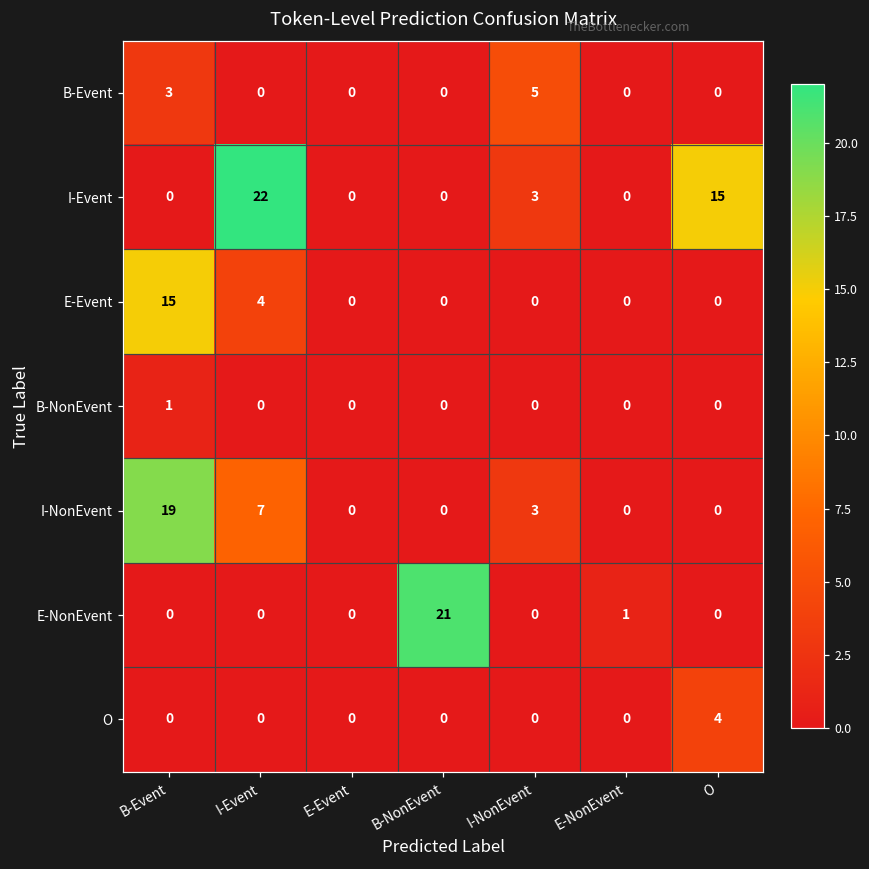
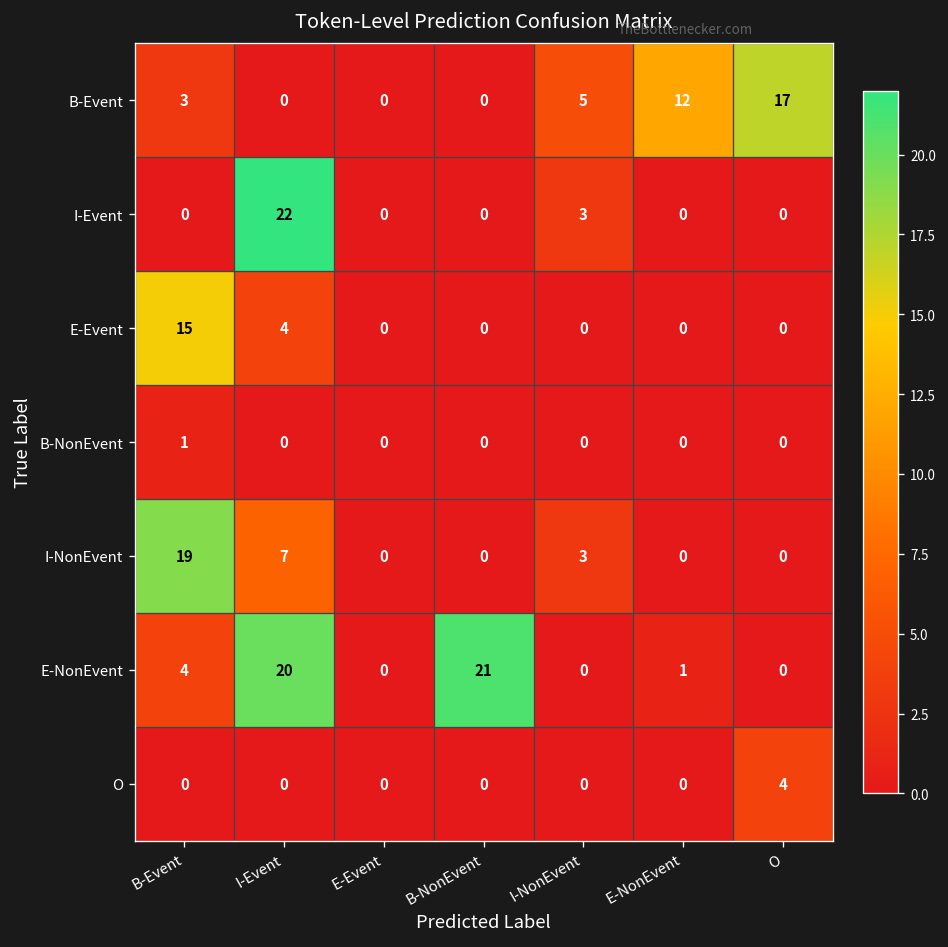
B-Event, E-NonEvent: 0 -> 12
B-Event, O: 0 -> 17
I-Event, O: 15 -> 0
E-NonEvent, B-Event: 0 -> 4
E-NonEvent, I-Event: 0 -> 20
